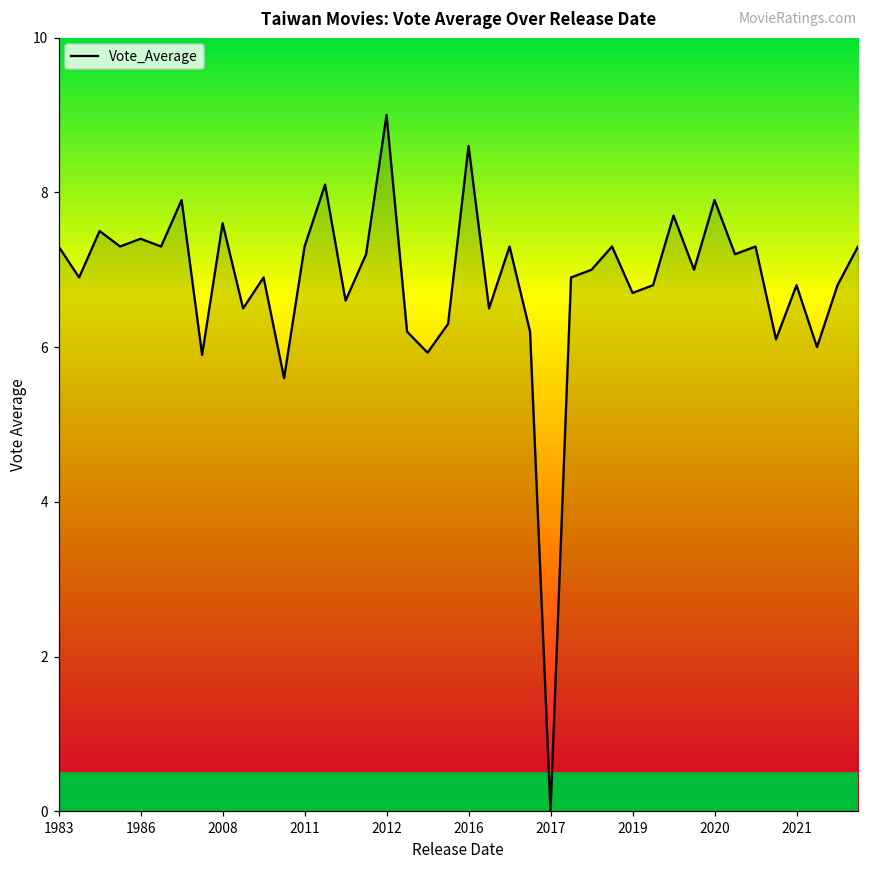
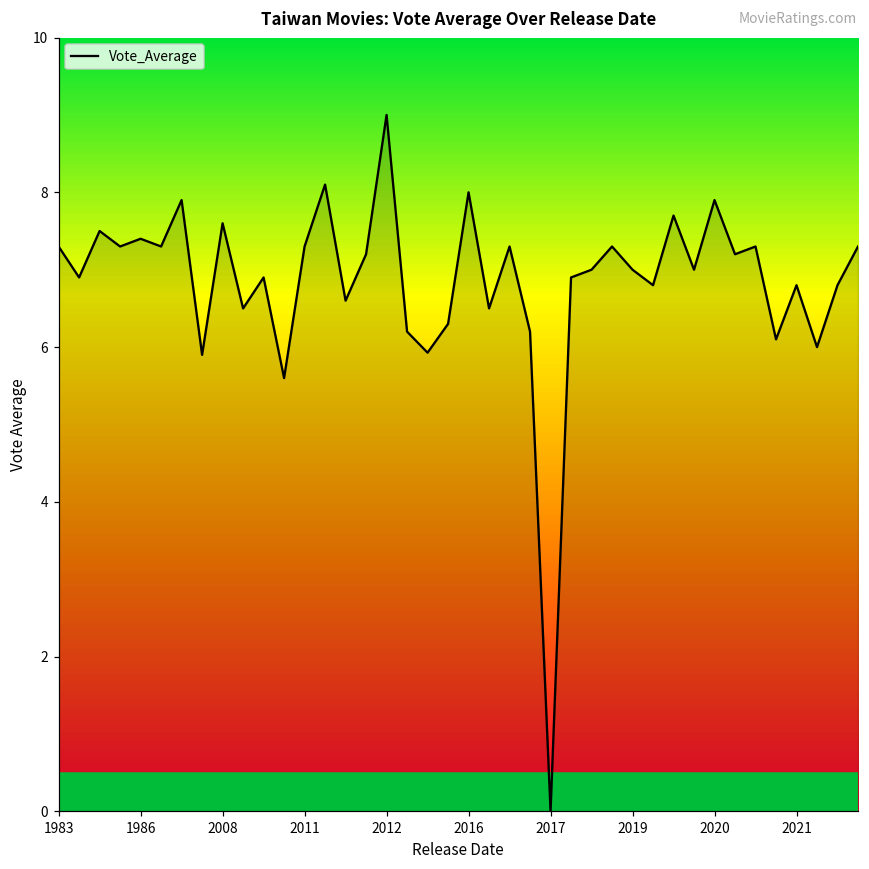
2016: 8.6 -> 8.0
2019: 6.7 -> 7.0
